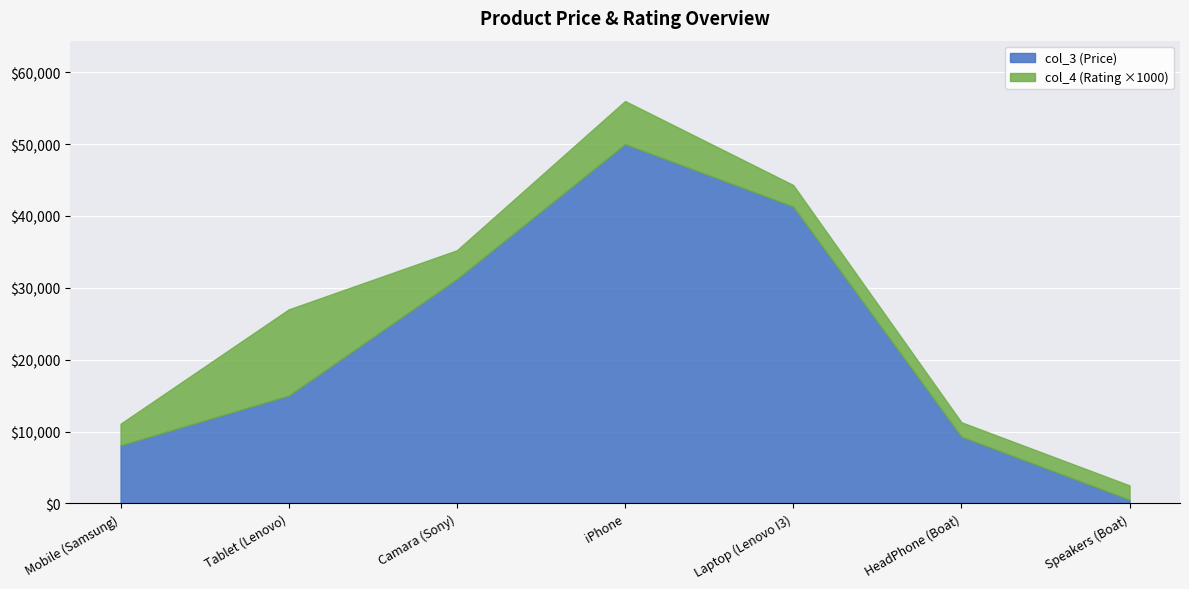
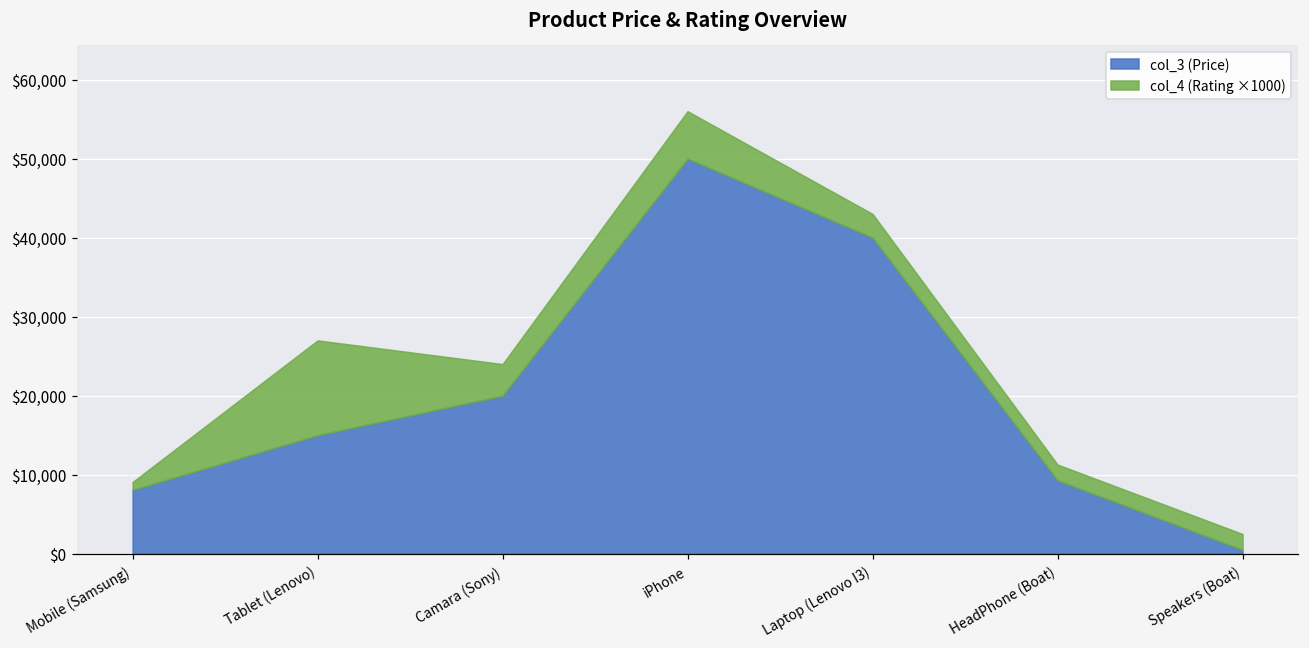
col_4 (Rating ×1000), Mobile (Samsung): $3,000 -> $1,000
col_3 (Price), Camara (Sony): $31,000 -> $20,000
col_3 (Price), Laptop (Lenovo I3): $41,000 -> $40,000
